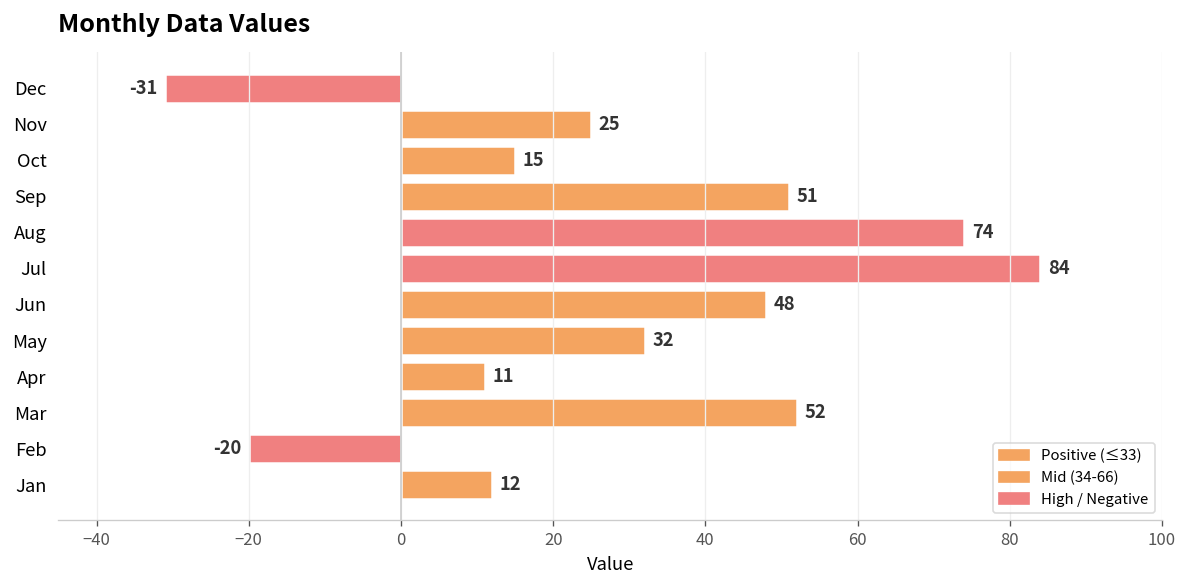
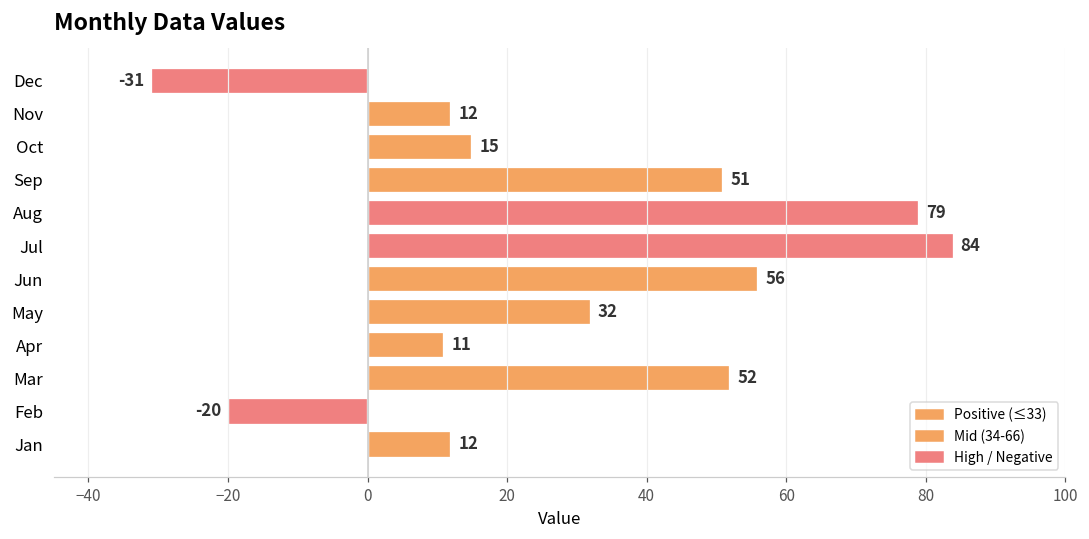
Nov: 25 -> 12
Aug: 74 -> 79
Jun: 48 -> 56
